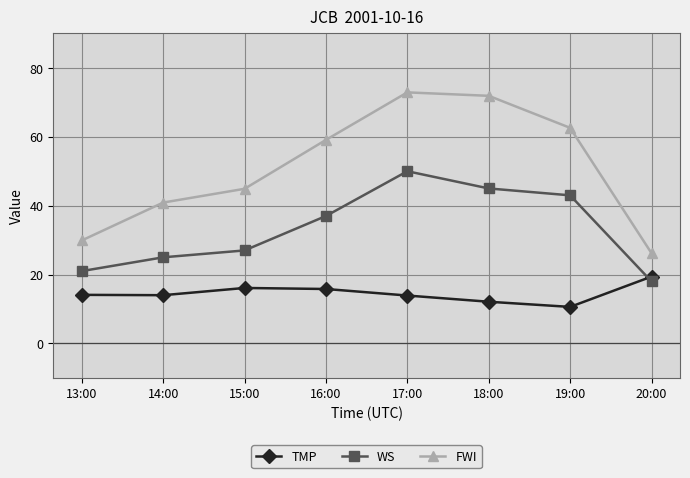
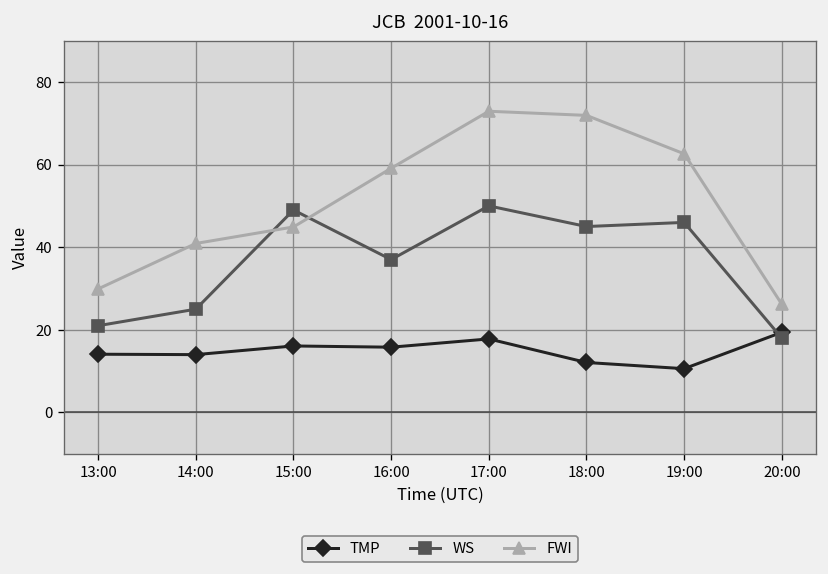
WS, 15:00: 27 -> 49
TMP, 17:00: 14 -> 18
WS, 19:00: 43 -> 46
